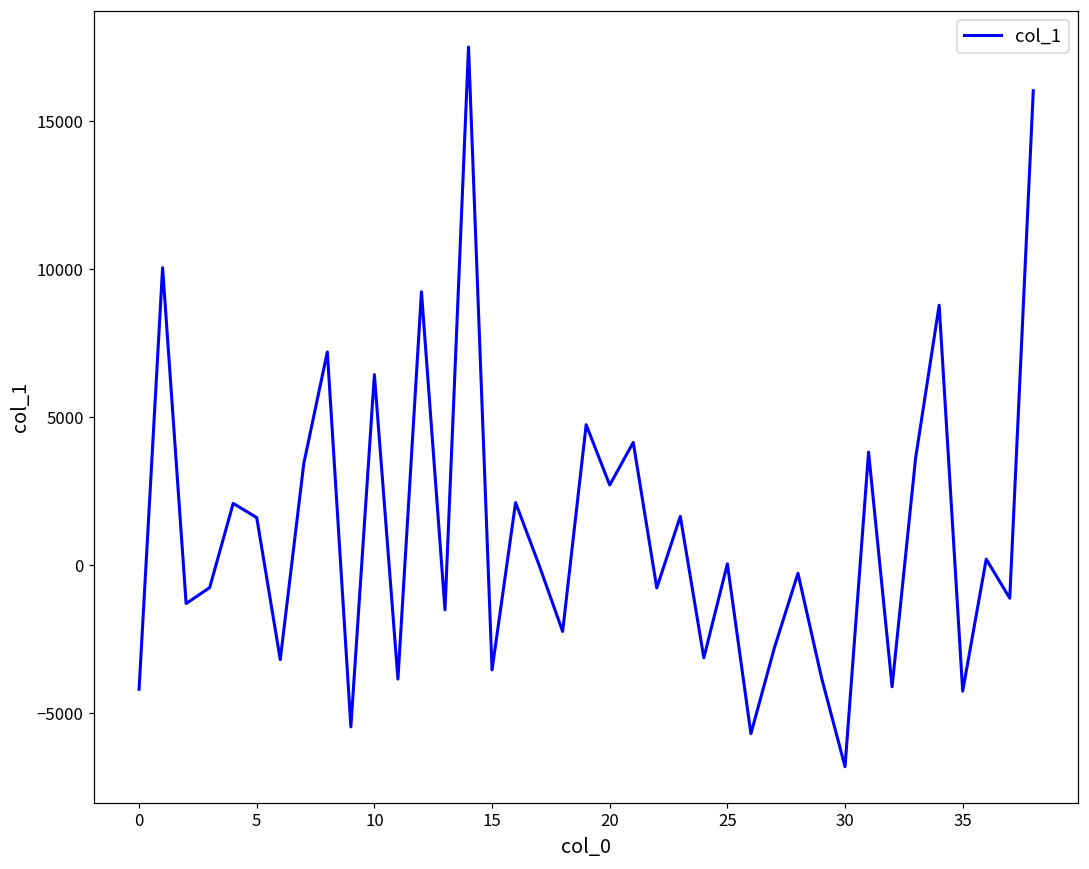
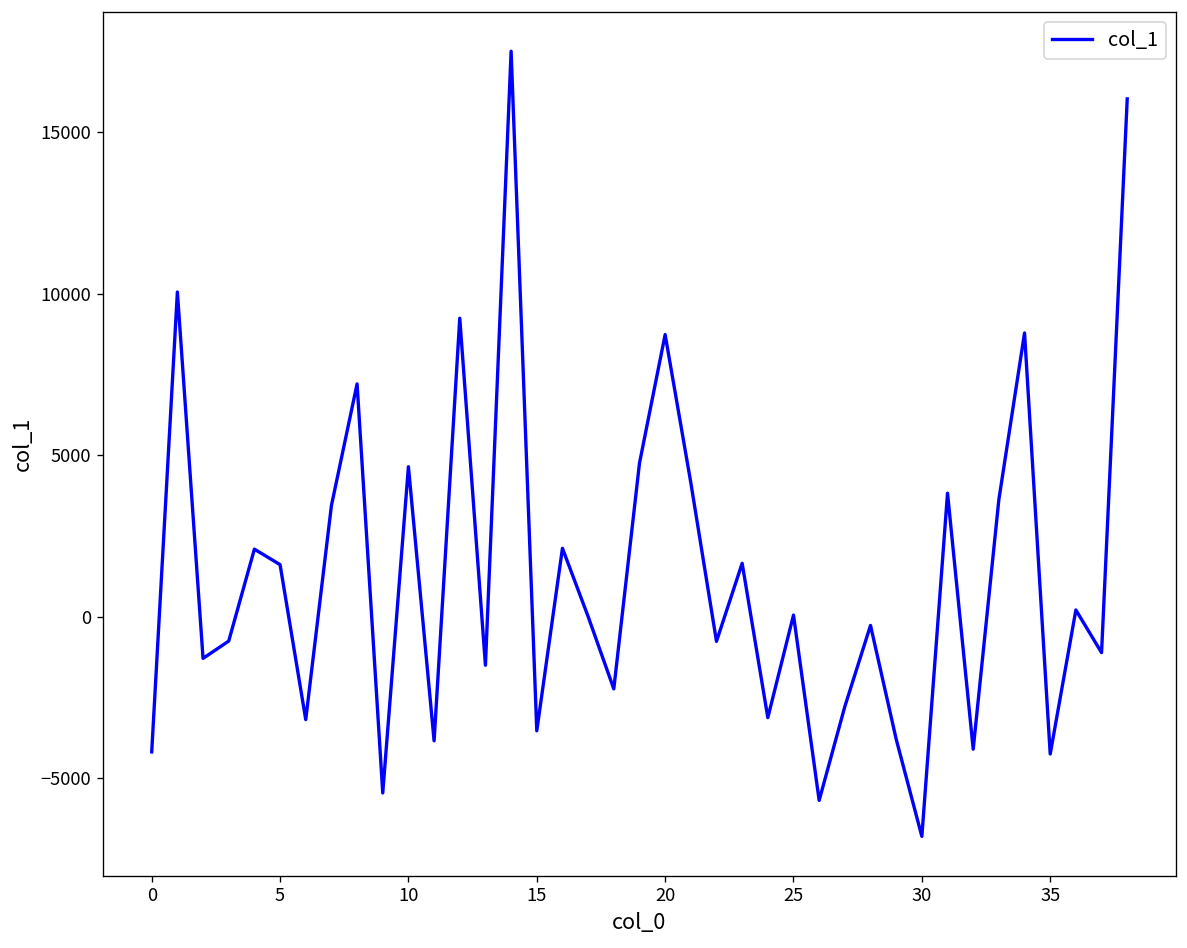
10: 6400 -> 4600
20: 2700 -> 8700
